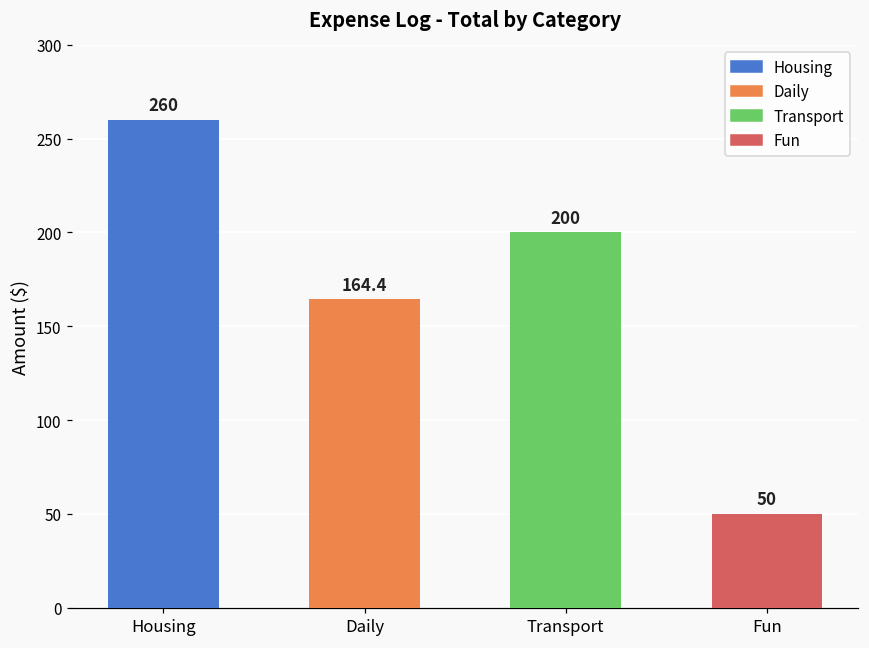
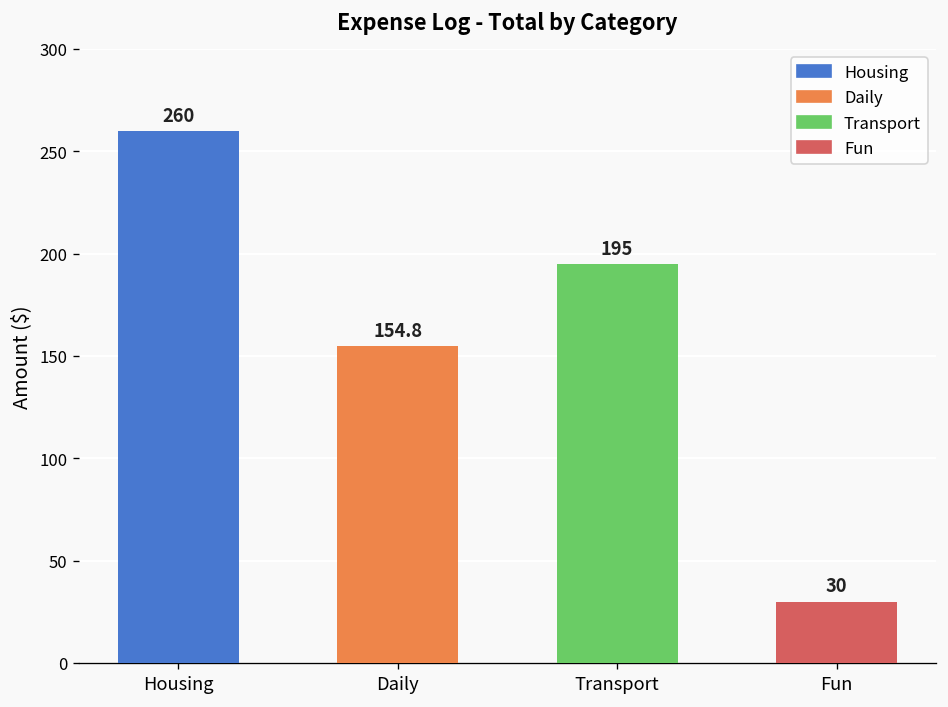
Daily: 164.4 -> 154.8
Transport: 200 -> 195
Fun: 50 -> 30
